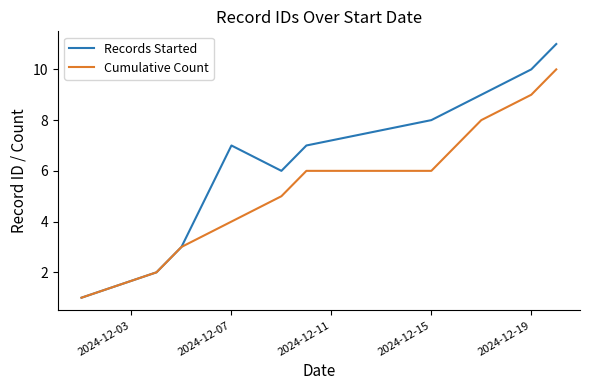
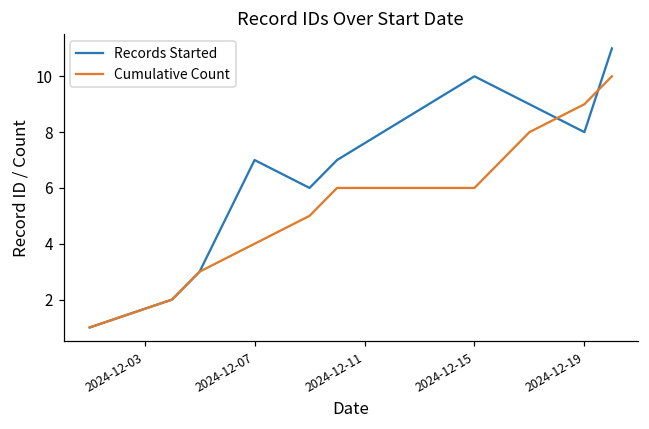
Records Started, 2024-12-15: 8 -> 10
Records Started, 2024-12-19: 10 -> 8
